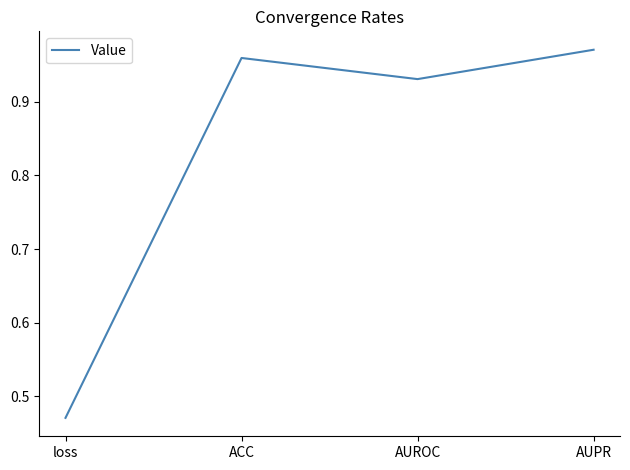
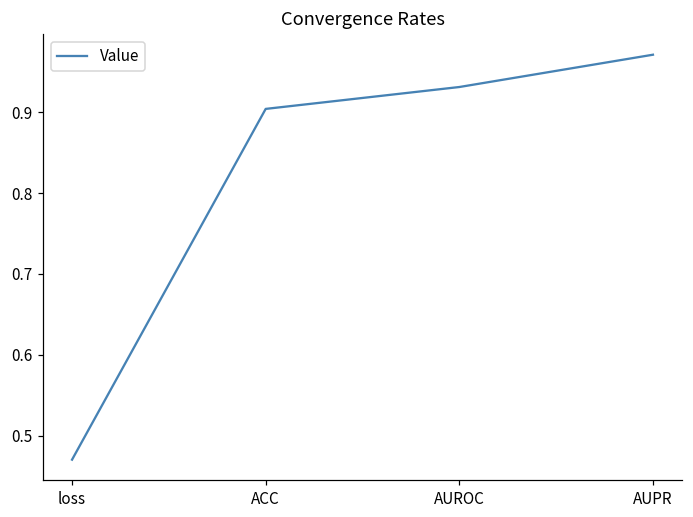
ACC: 0.96 -> 0.90
